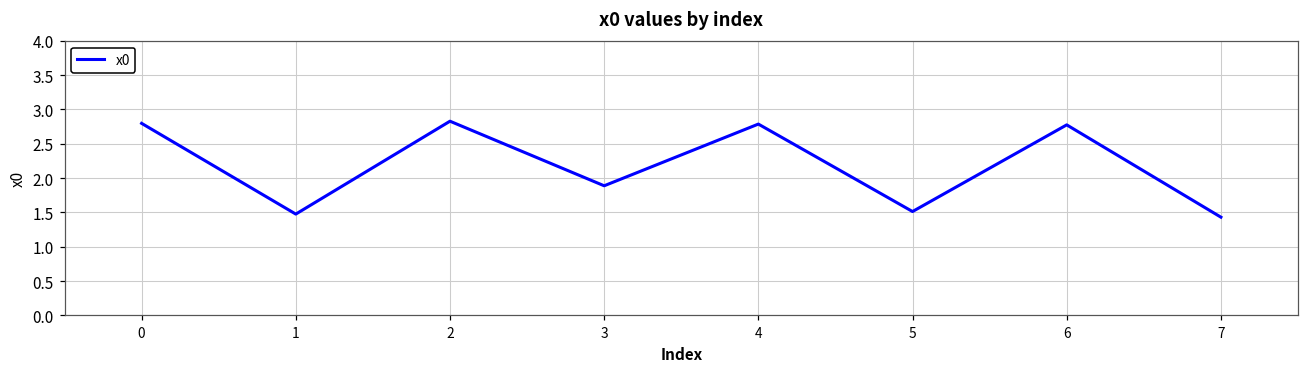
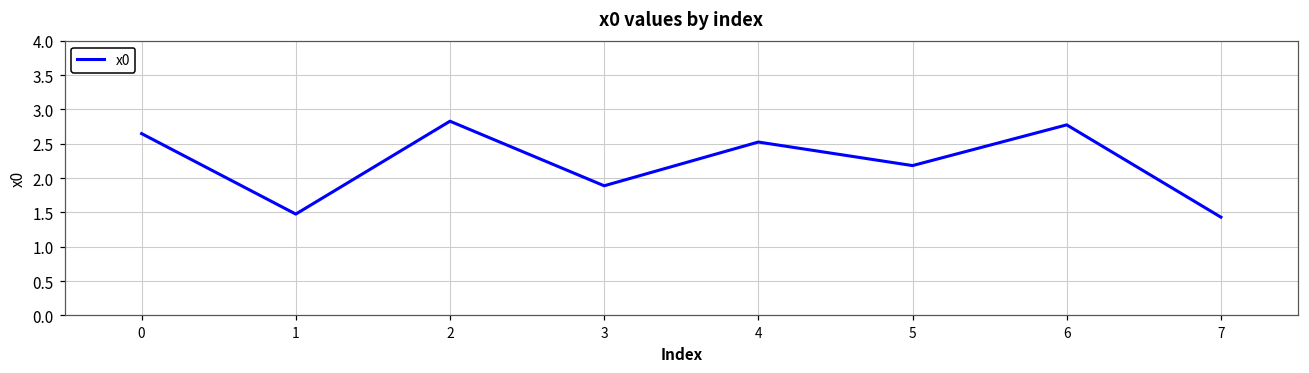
0: 2.8 -> 2.6
4: 2.8 -> 2.5
5: 1.5 -> 2.2
